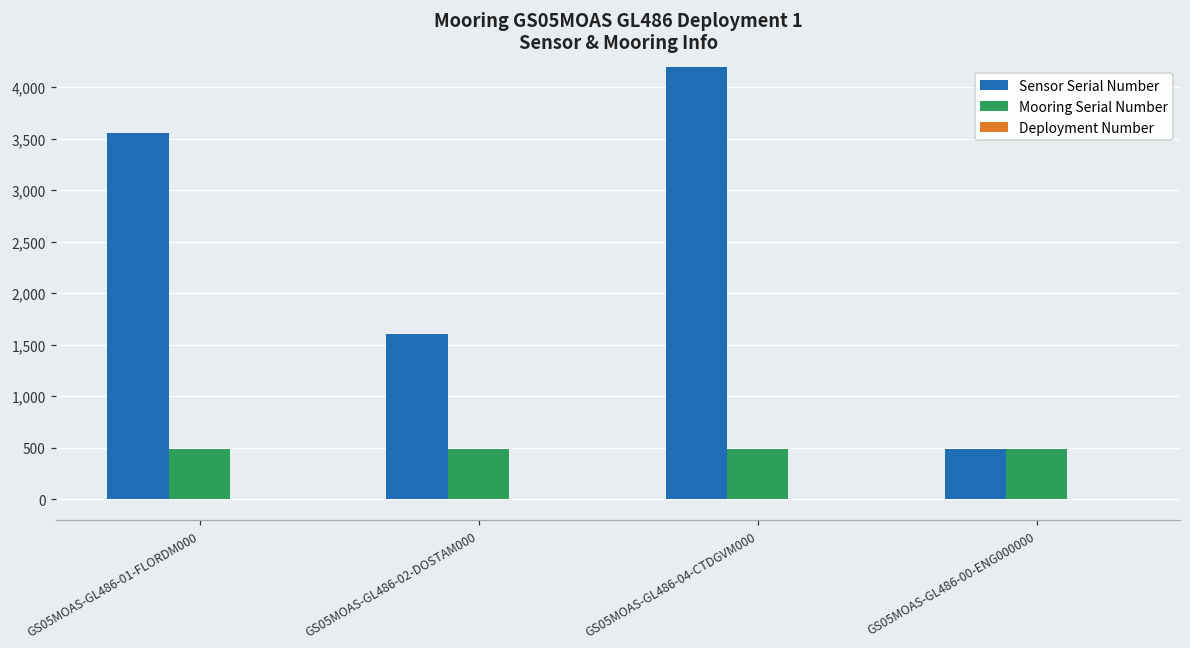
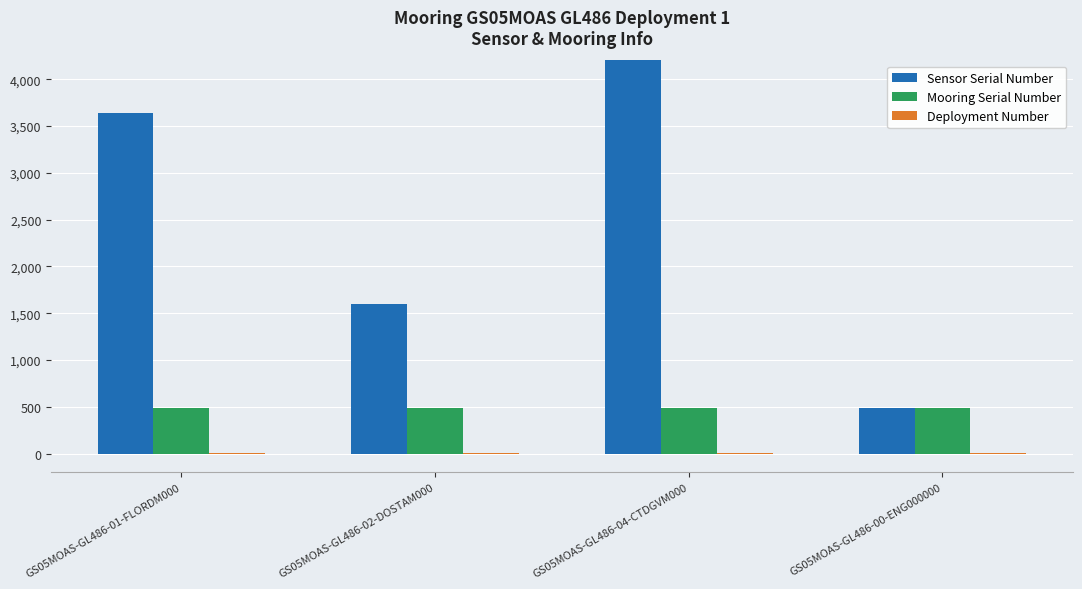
Sensor Serial Number, GS05MOAS-GL486-01-FLORDM000: 3,550 -> 3,640
